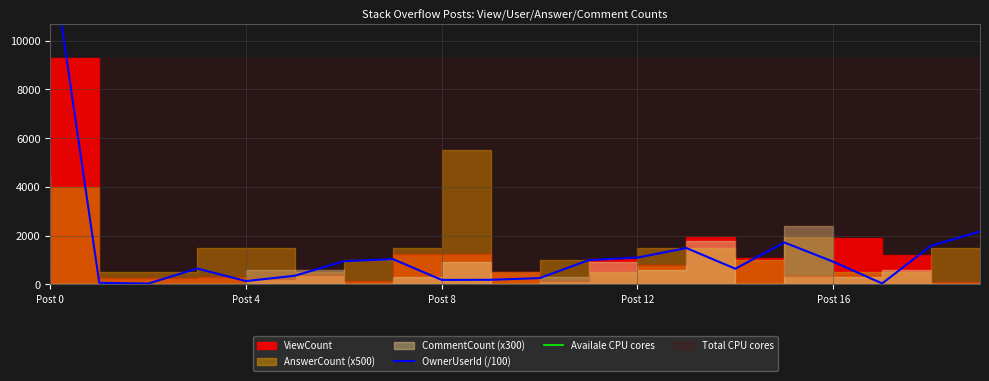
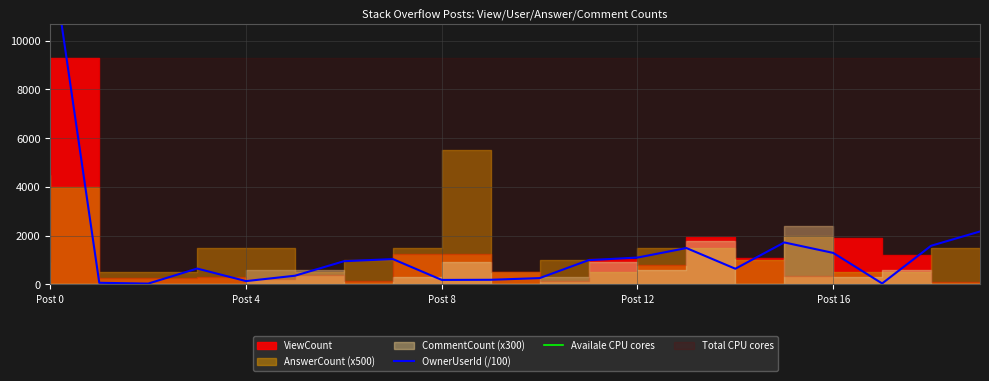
OwnerUserId (/100), Post 16: 900 -> 1300
